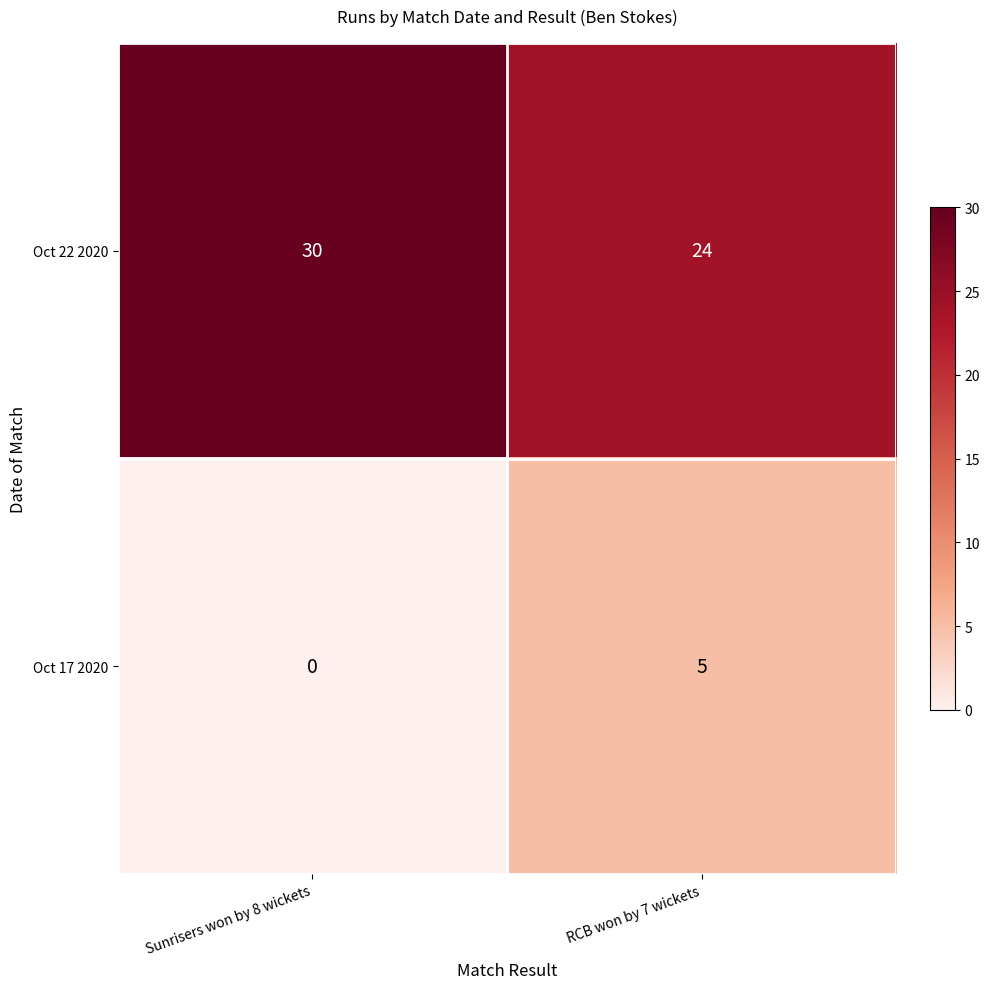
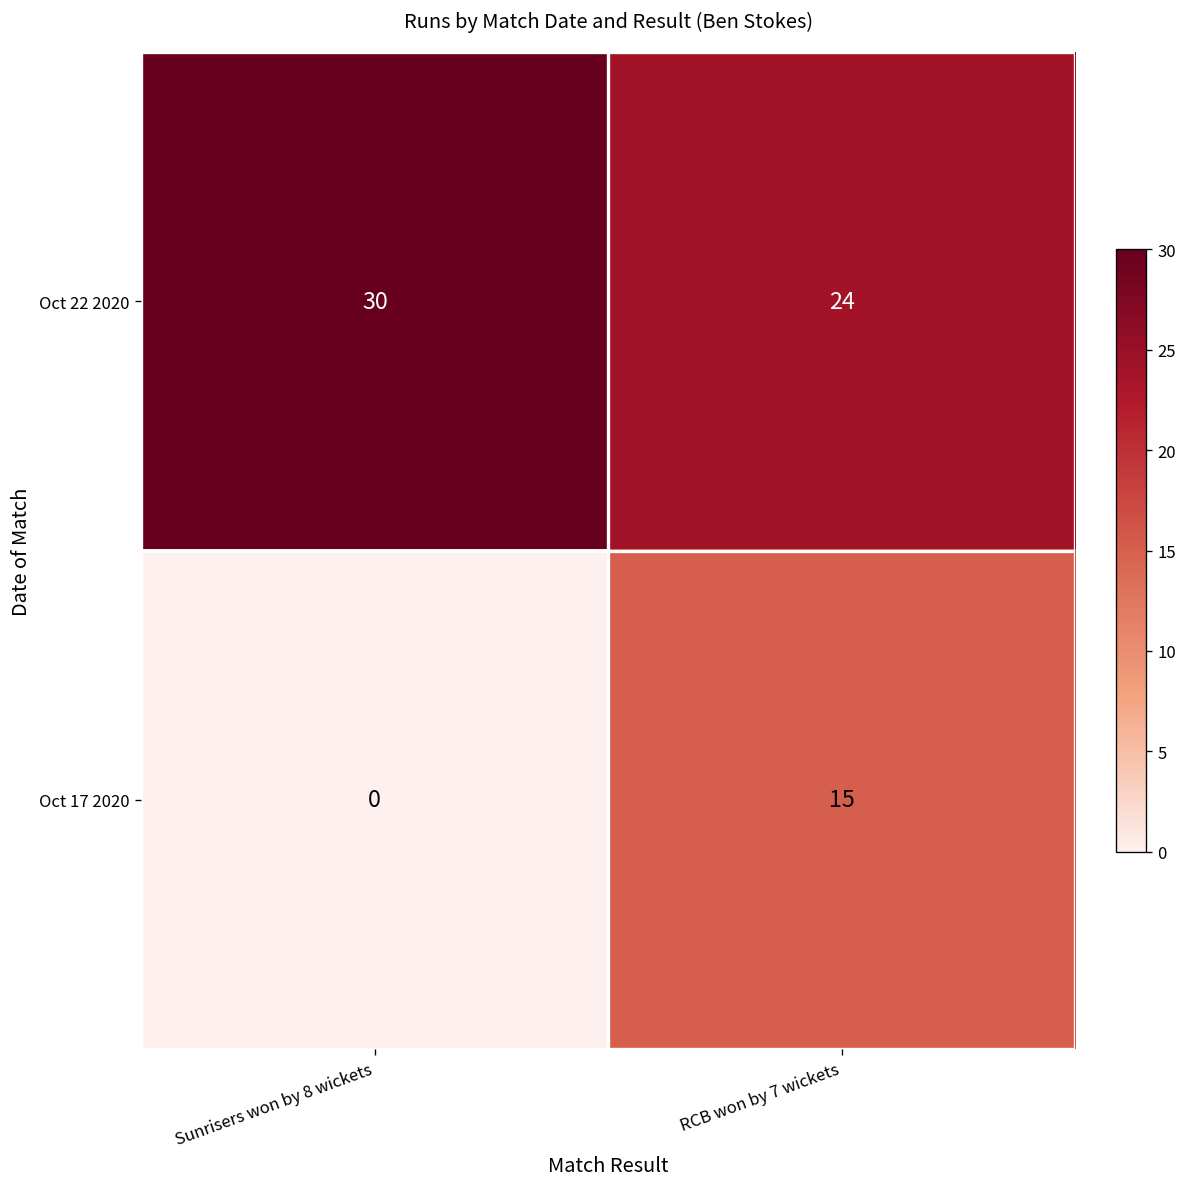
Oct 17 2020, RCB won by 7 wickets: 5 -> 15
